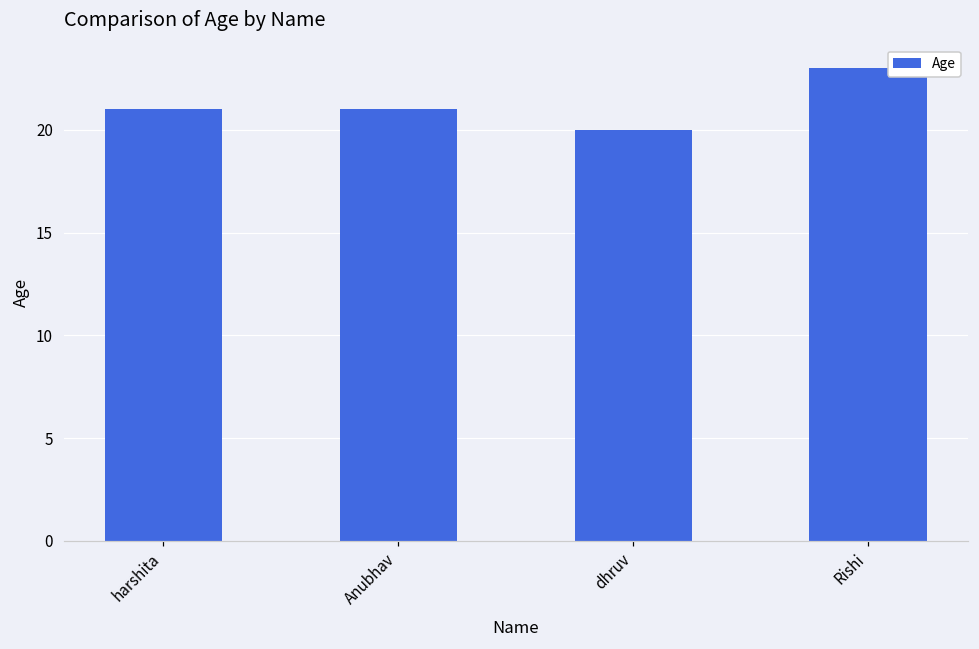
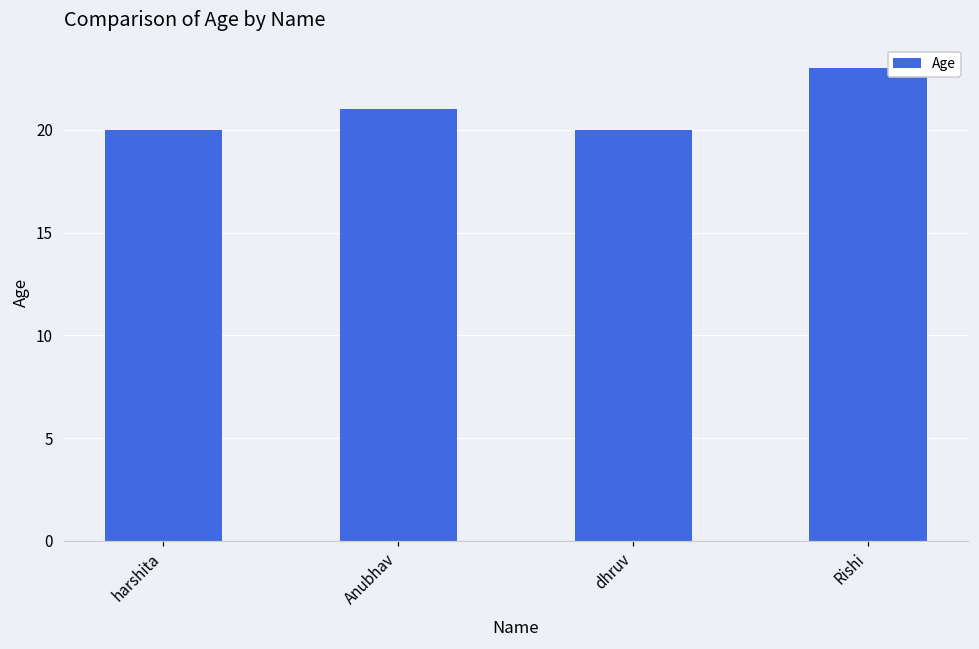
harshita: 21 -> 20
